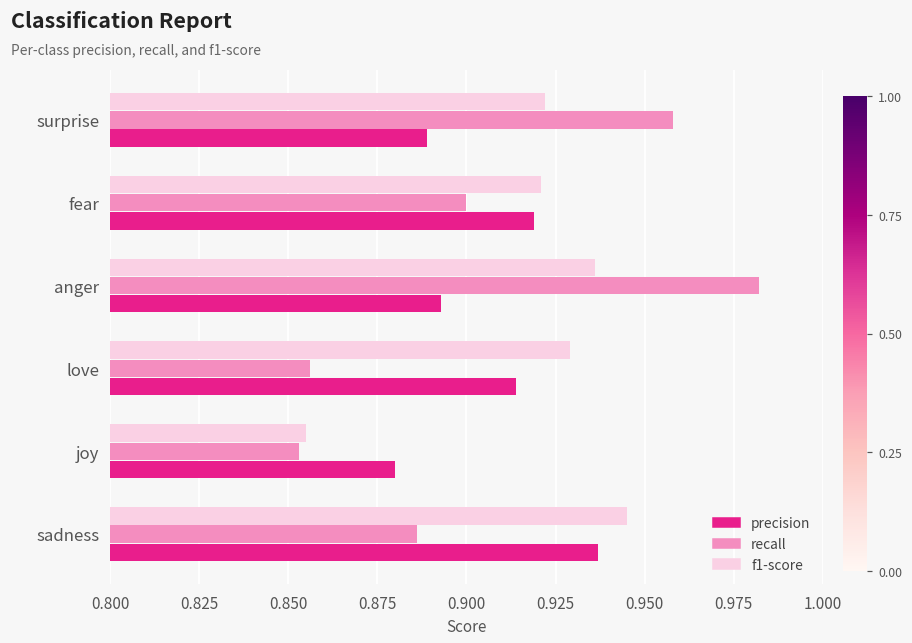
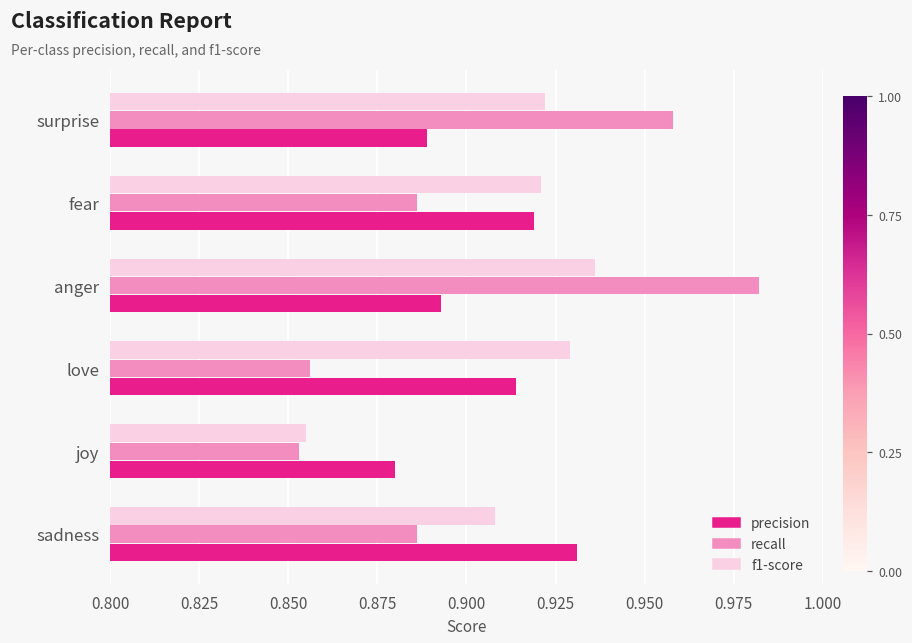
recall, fear: 0.900 -> 0.886
f1-score, sadness: 0.945 -> 0.908
precision, sadness: 0.937 -> 0.931
